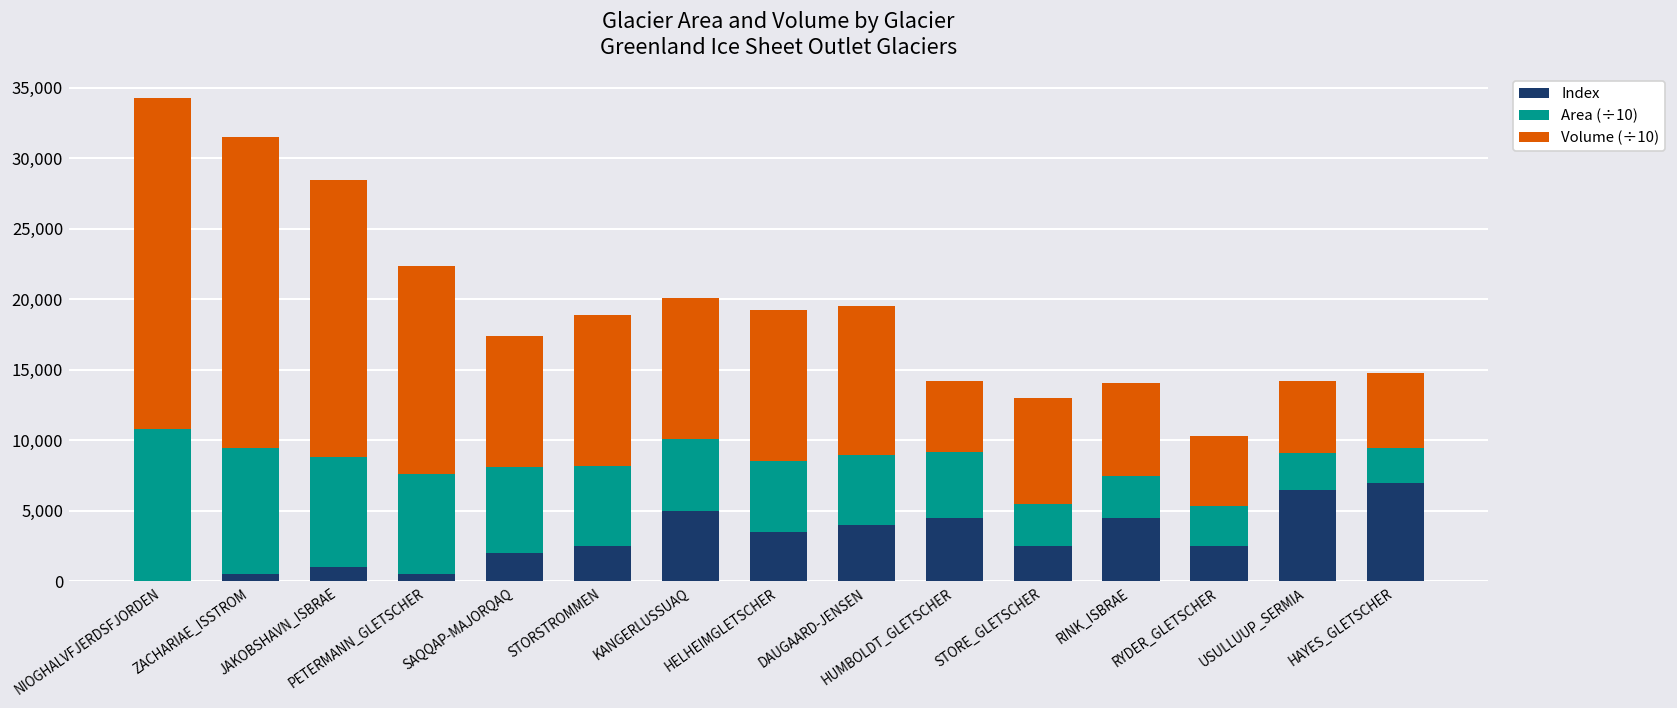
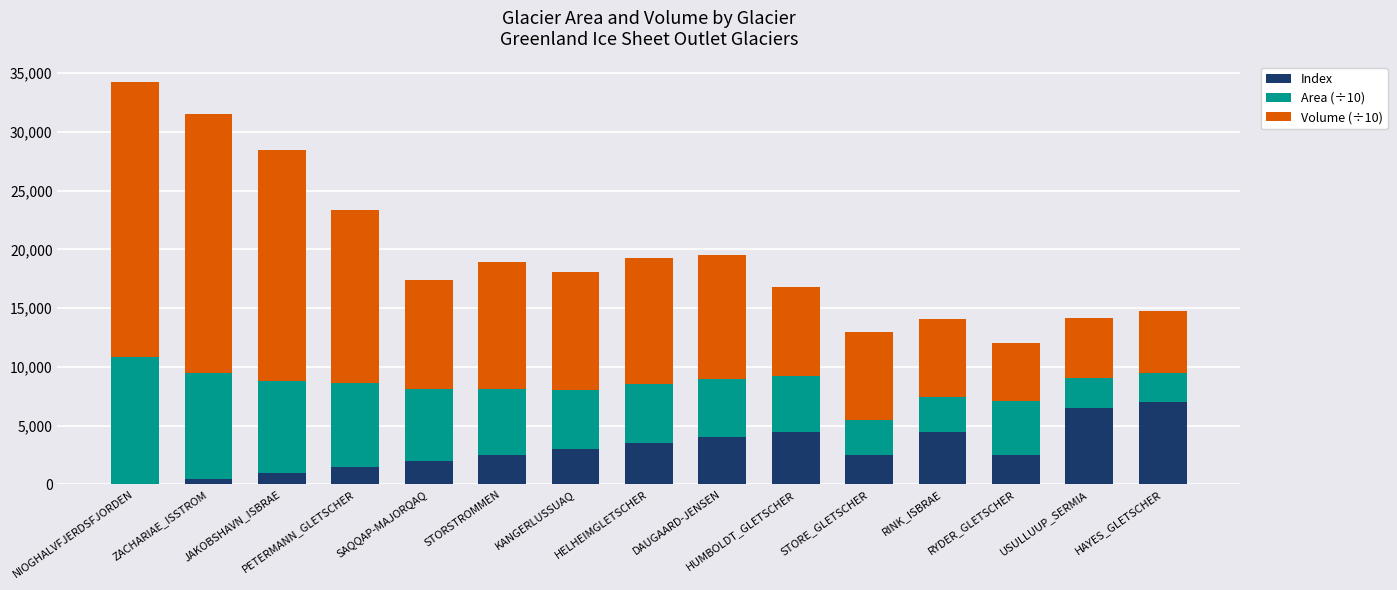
Index, PETERMANN_GLETSCHER: 500 -> 1,500
Index, KANGERLUSSUAQ: 5,000 -> 3,000
Volume (÷10), HUMBOLDT_GLETSCHER: 5,000 -> 7,600
Area (÷10), RYDER_GLETSCHER: 2,900 -> 4,600
